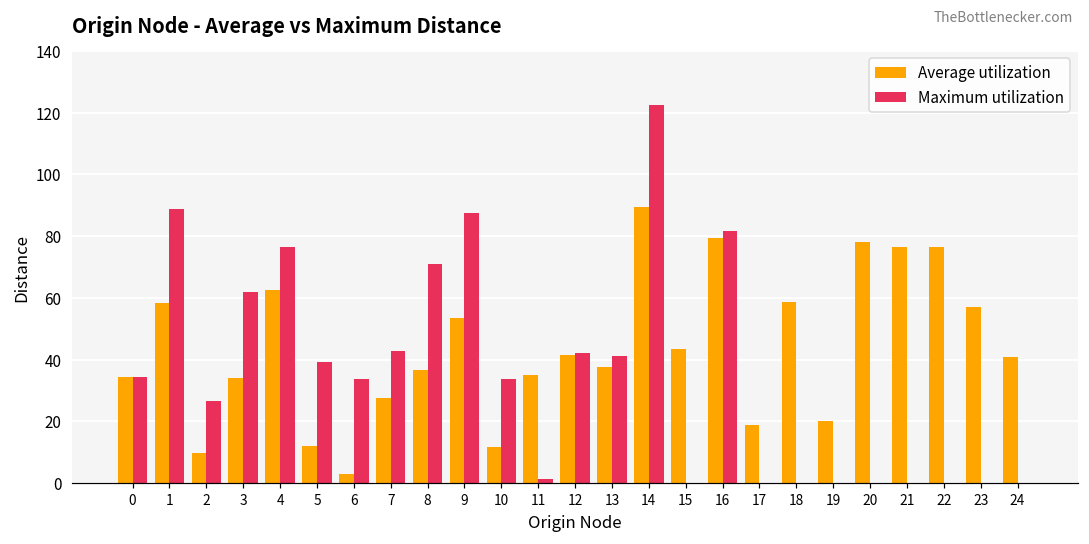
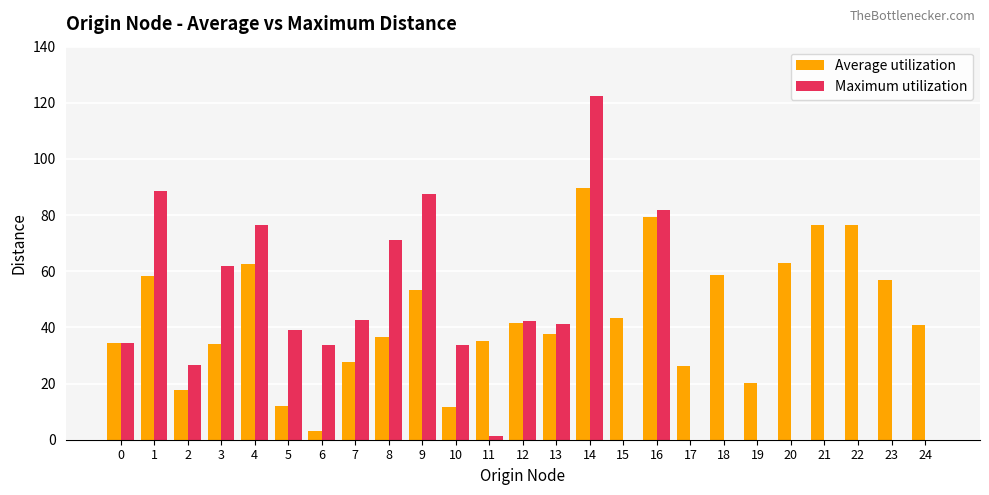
Average utilization, 2: 10 -> 18
Average utilization, 17: 19 -> 26
Average utilization, 20: 78 -> 63
